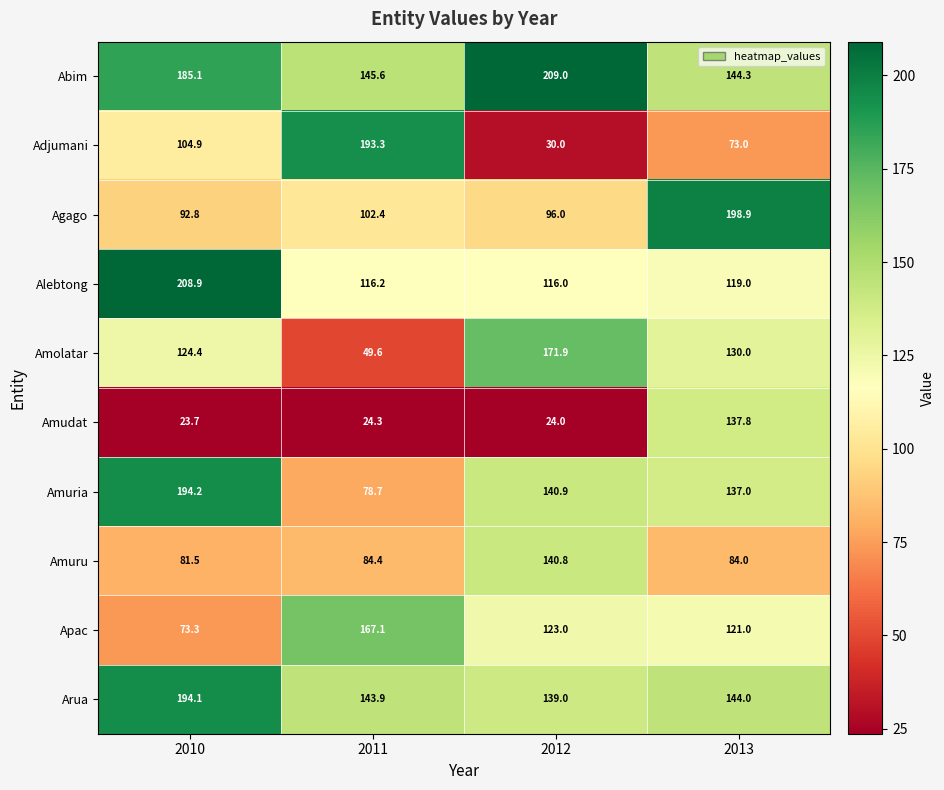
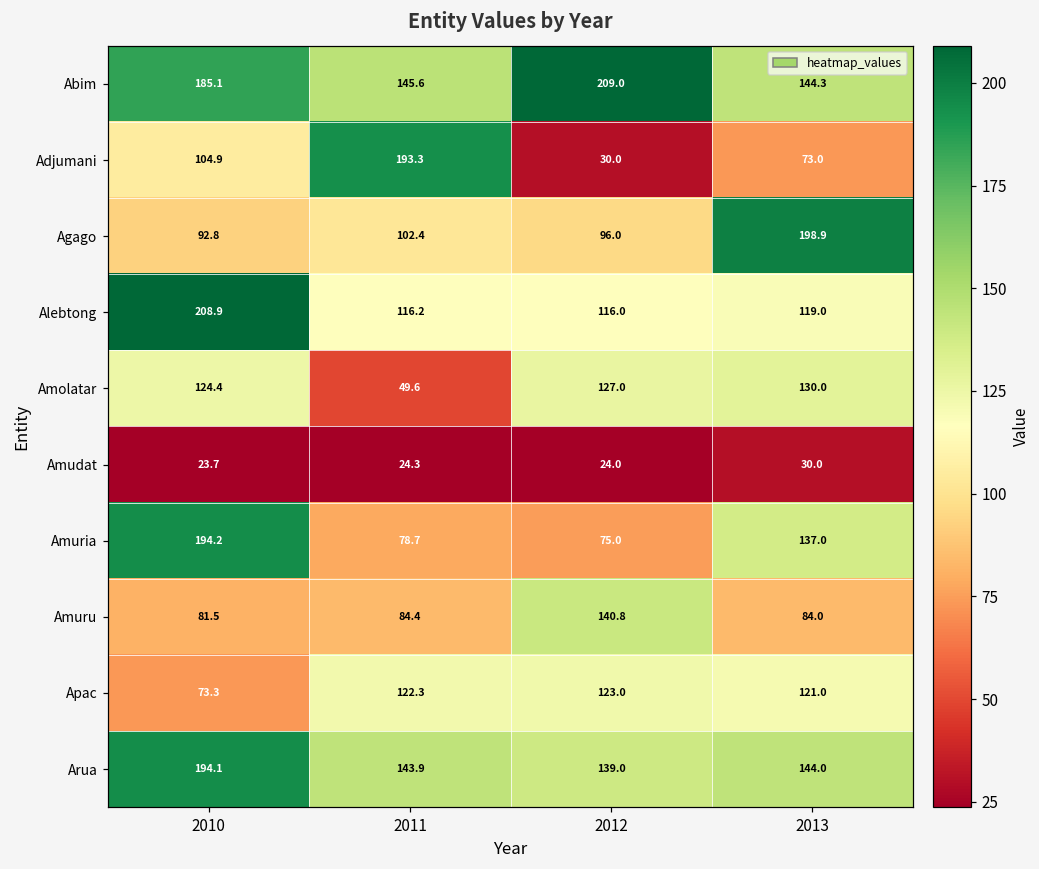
Amolatar, 2012: 171.9 -> 127.0
Amudat, 2013: 137.8 -> 30.0
Amuria, 2012: 140.9 -> 75.0
Apac, 2011: 167.1 -> 122.3
